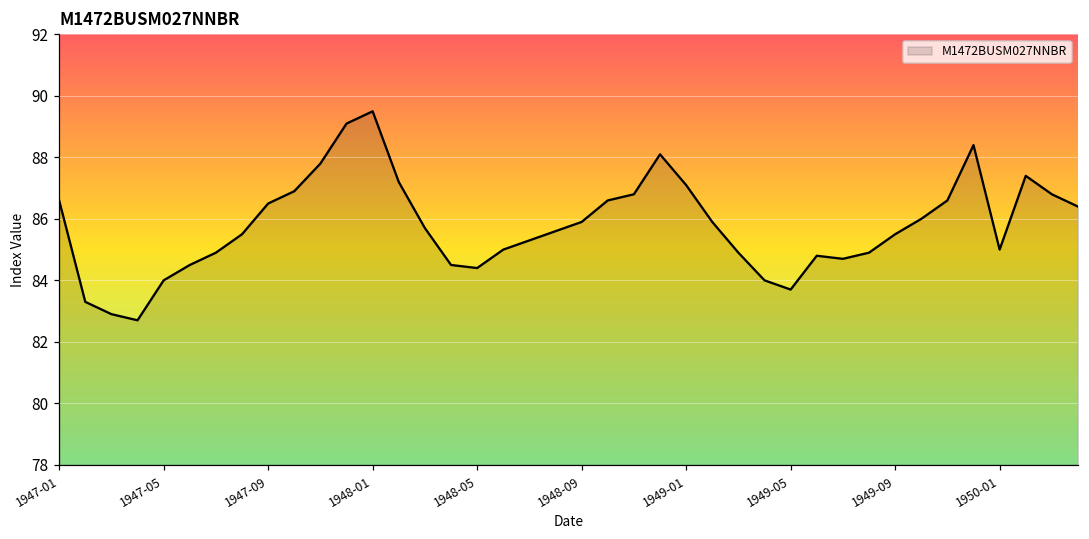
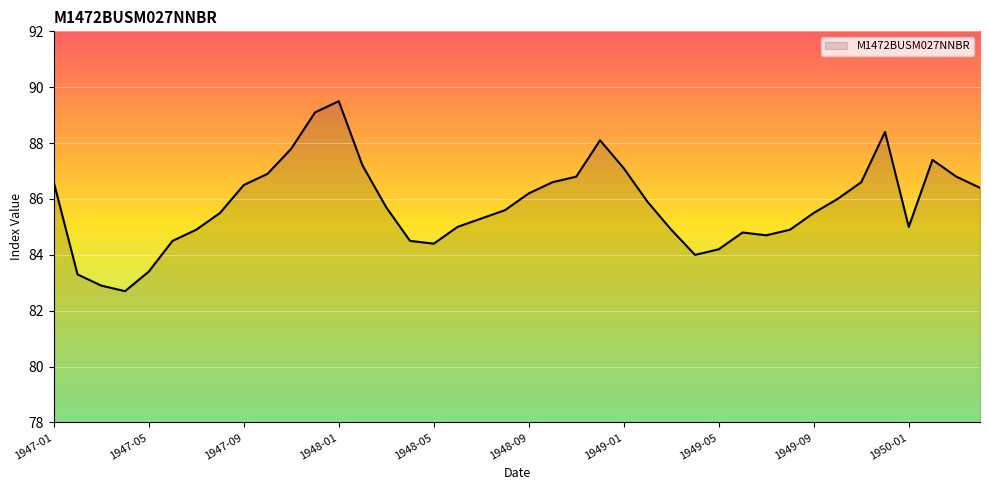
1947-05: 84.0 -> 83.4
1948-09: 85.9 -> 86.2
1949-05: 83.7 -> 84.2
